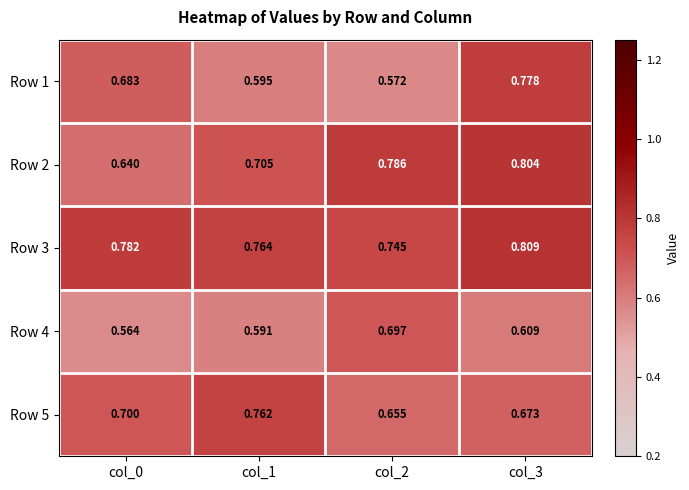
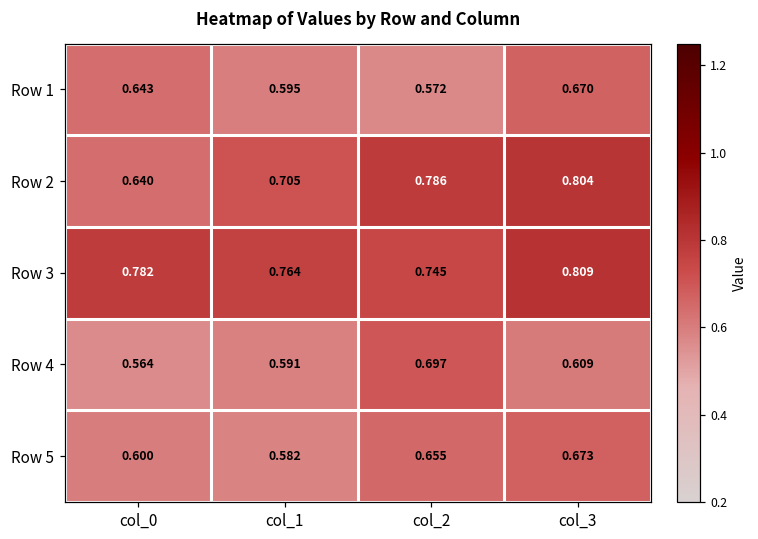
Row 1, col_0: 0.683 -> 0.643
Row 1, col_3: 0.778 -> 0.670
Row 5, col_0: 0.700 -> 0.600
Row 5, col_1: 0.762 -> 0.582
